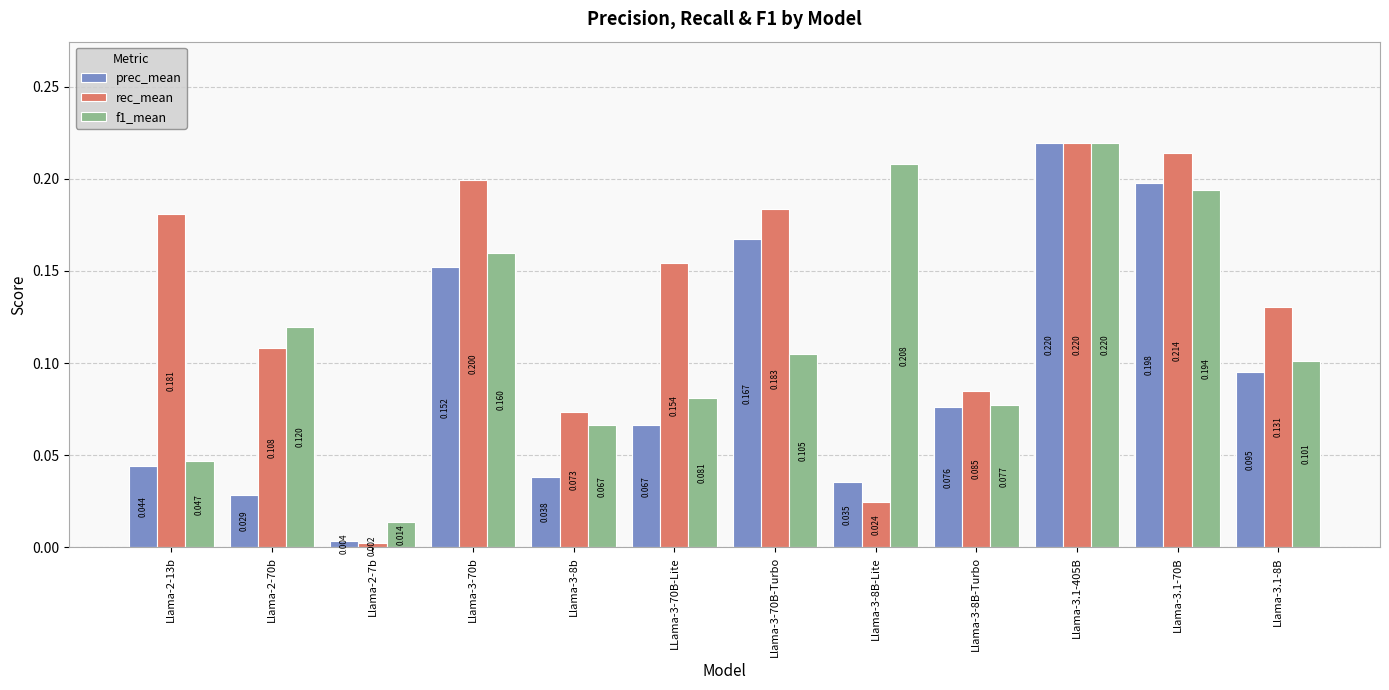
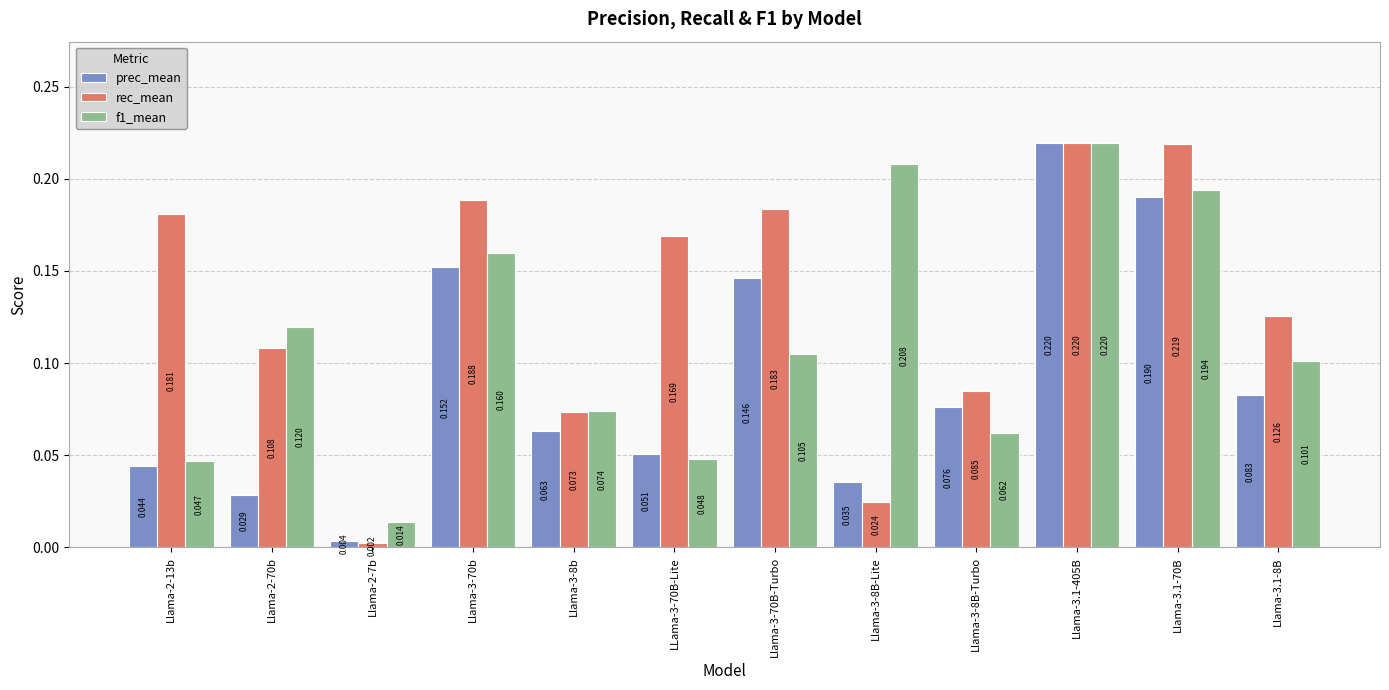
rec_mean, Llama-3-70b: 0.200 -> 0.188
prec_mean, Llama-3-8b: 0.038 -> 0.063
f1_mean, Llama-3-8b: 0.067 -> 0.074
prec_mean, LLama-3-70B-Lite: 0.067 -> 0.051
rec_mean, LLama-3-70B-Lite: 0.154 -> 0.169
f1_mean, LLama-3-70B-Lite: 0.081 -> 0.048
prec_mean, Llama-3-70B-Turbo: 0.167 -> 0.146
f1_mean, Llama-3-8B-Turbo: 0.077 -> 0.062
prec_mean, Llama-3.1-70B: 0.198 -> 0.190
rec_mean, Llama-3.1-70B: 0.214 -> 0.219
prec_mean, Llama-3.1-8B: 0.095 -> 0.083
rec_mean, Llama-3.1-8B: 0.131 -> 0.126
